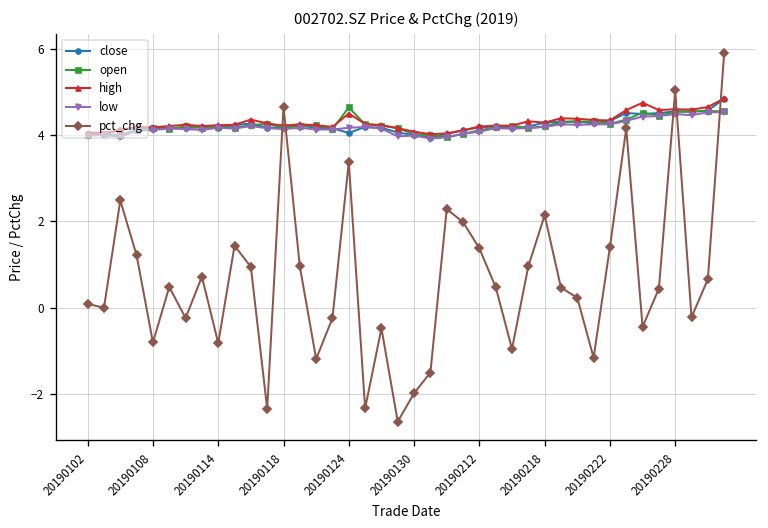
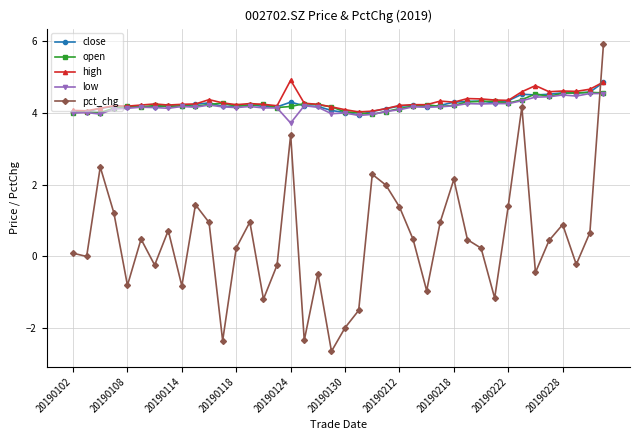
pct_chg, 20190118: 4.7 -> 0.2
close, 20190124: 4.1 -> 4.3
open, 20190124: 4.6 -> 4.2
high, 20190124: 4.5 -> 4.9
low, 20190124: 4.2 -> 3.7
pct_chg, 20190228: 5.0 -> 0.9
